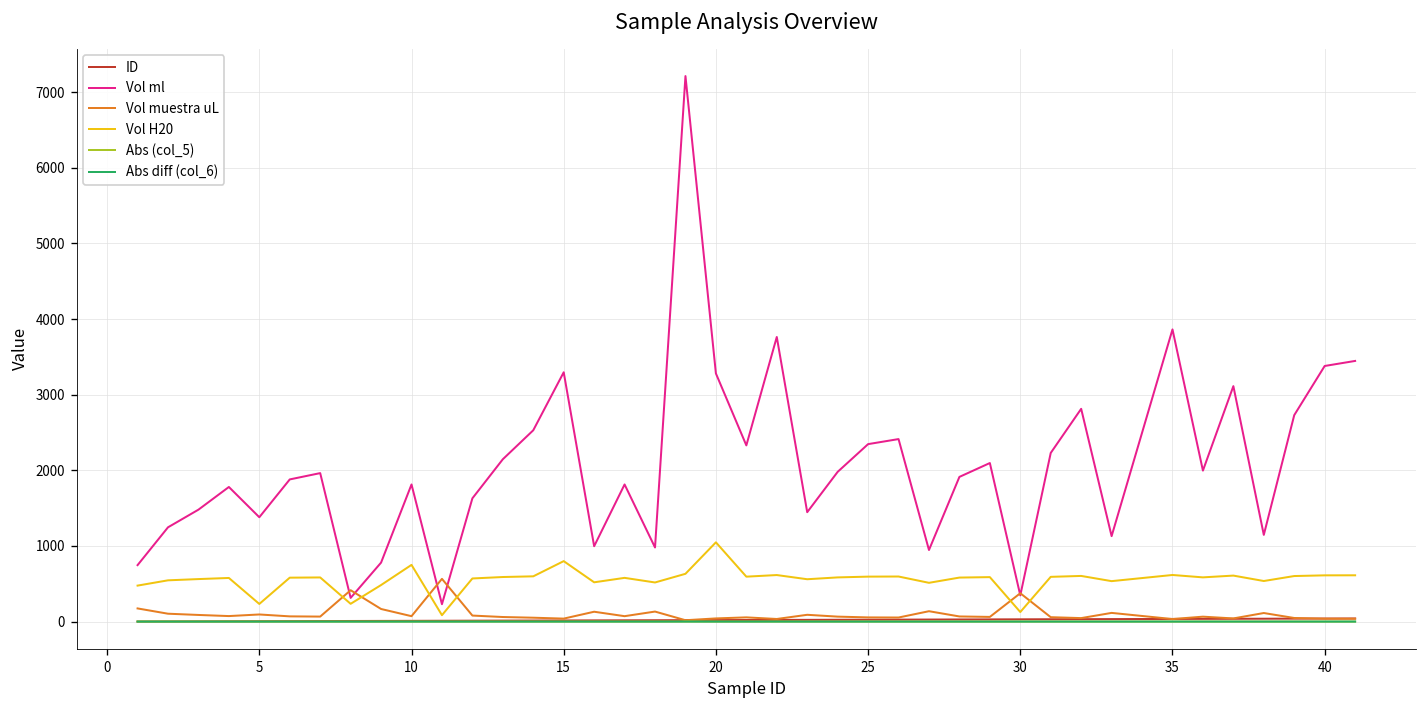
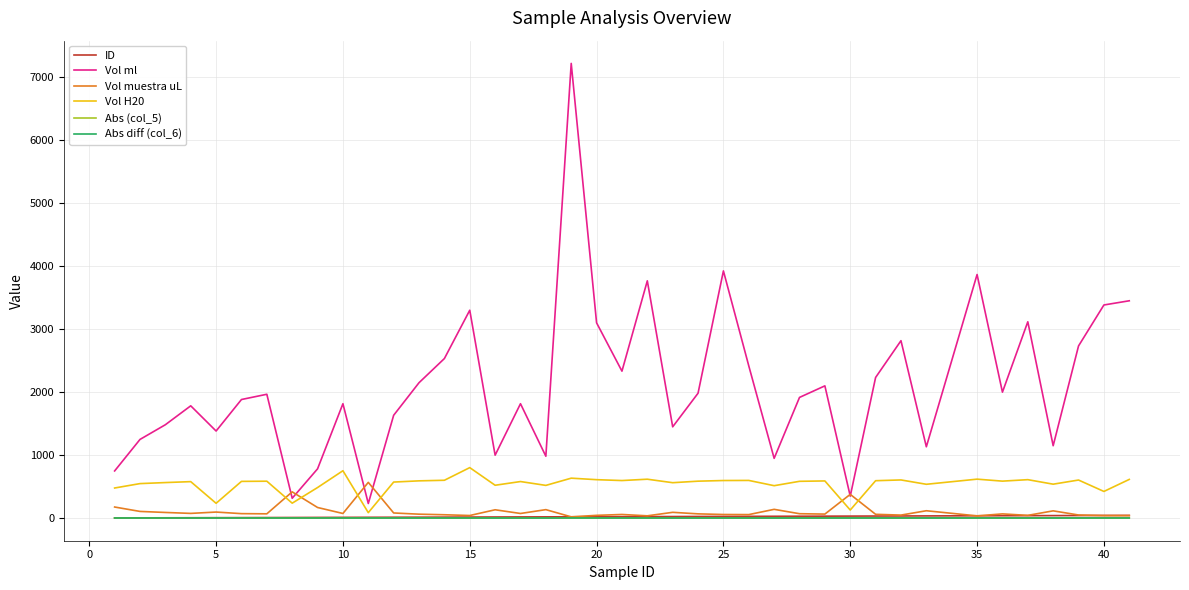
Vol ml, 20: 3300 -> 3100
Vol H20, 20: 1000 -> 600
Vol ml, 25: 2300 -> 3900
Vol H20, 40: 600 -> 400
